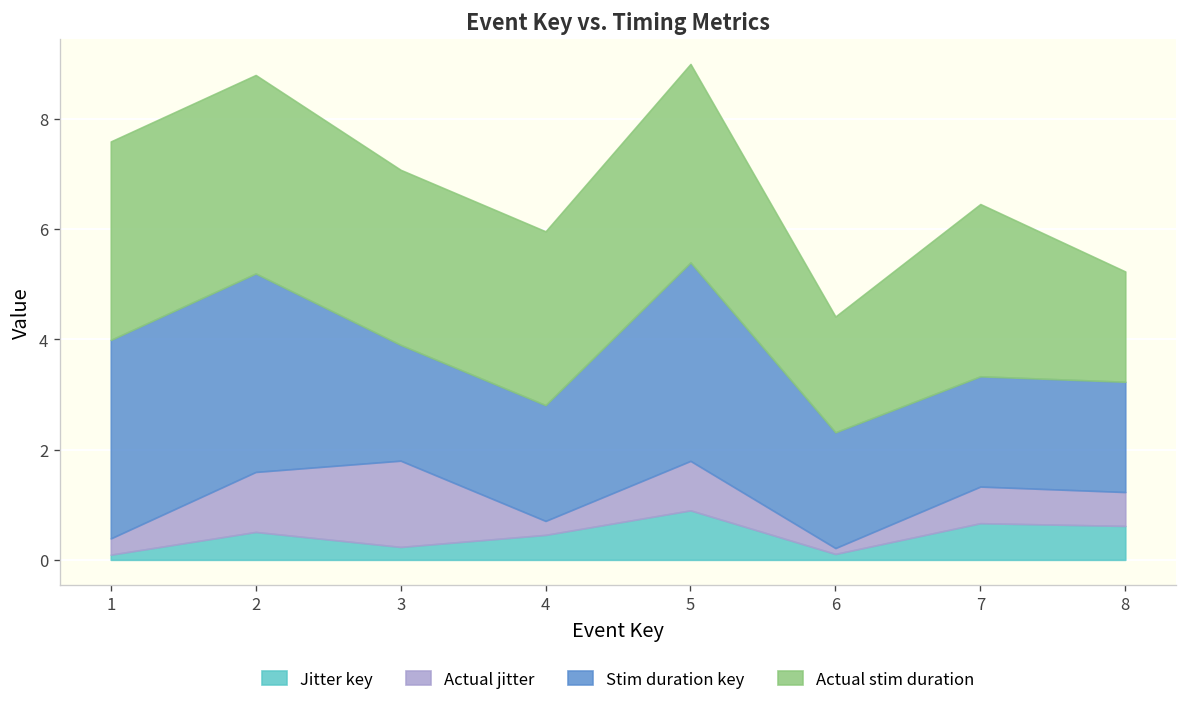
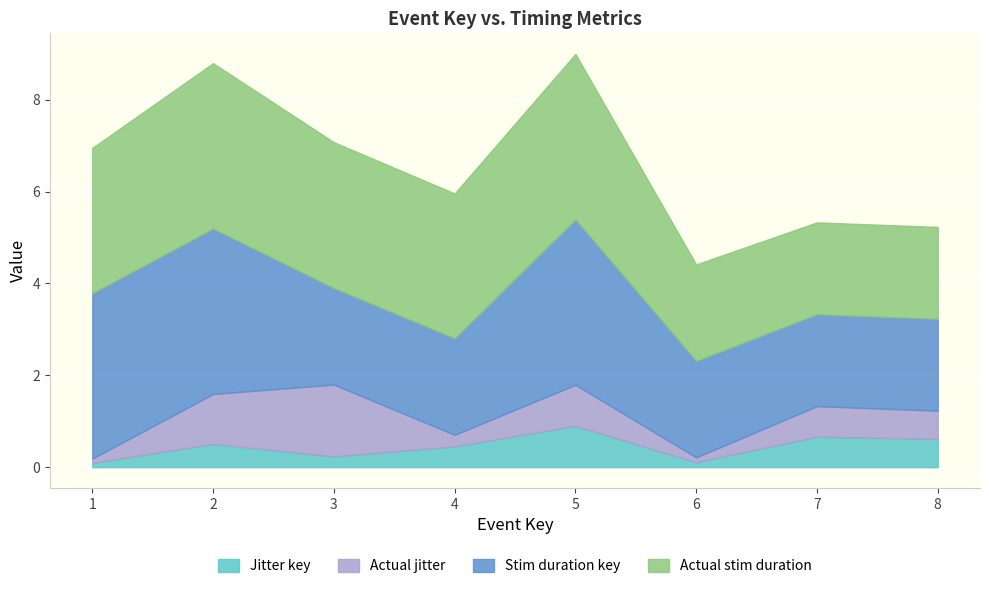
Actual jitter, 1: 0.3 -> 0.1
Actual stim duration, 1: 3.6 -> 3.2
Actual stim duration, 7: 3.1 -> 2.0
